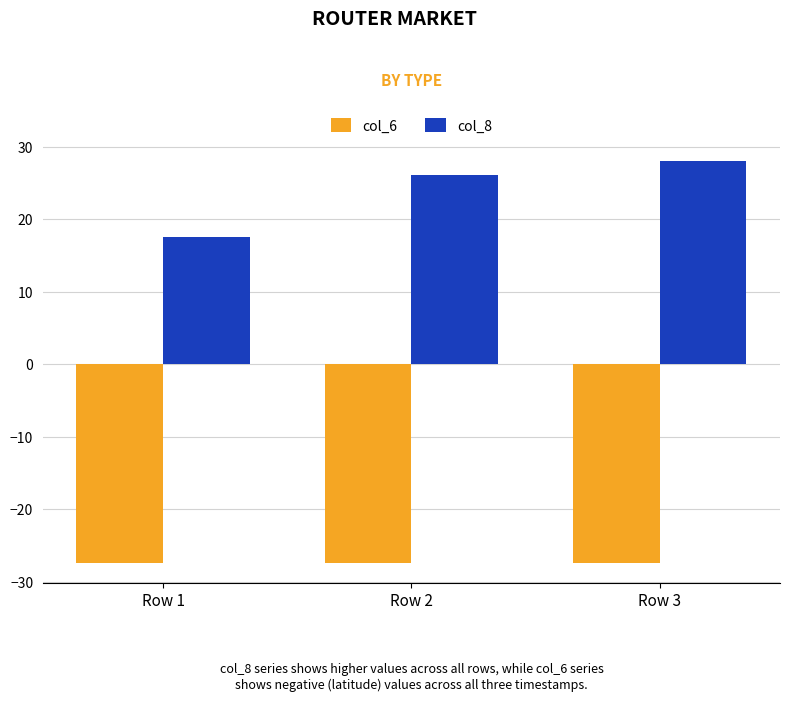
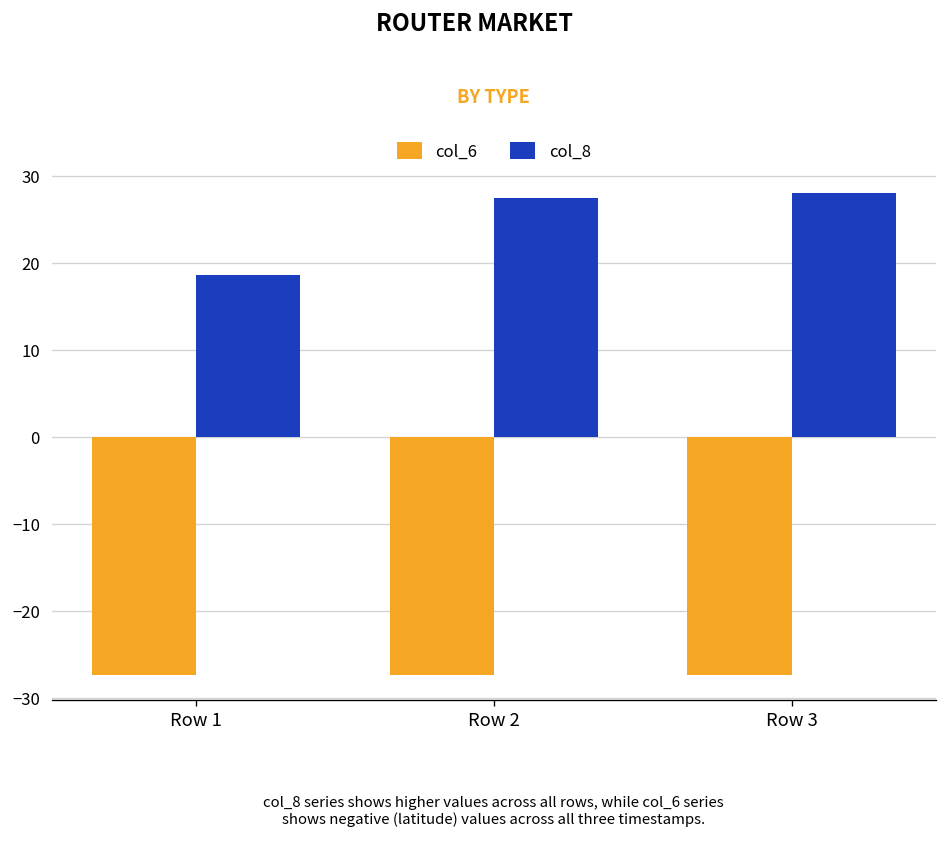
col_8, Row 1: 17 -> 19
col_8, Row 2: 26 -> 28
